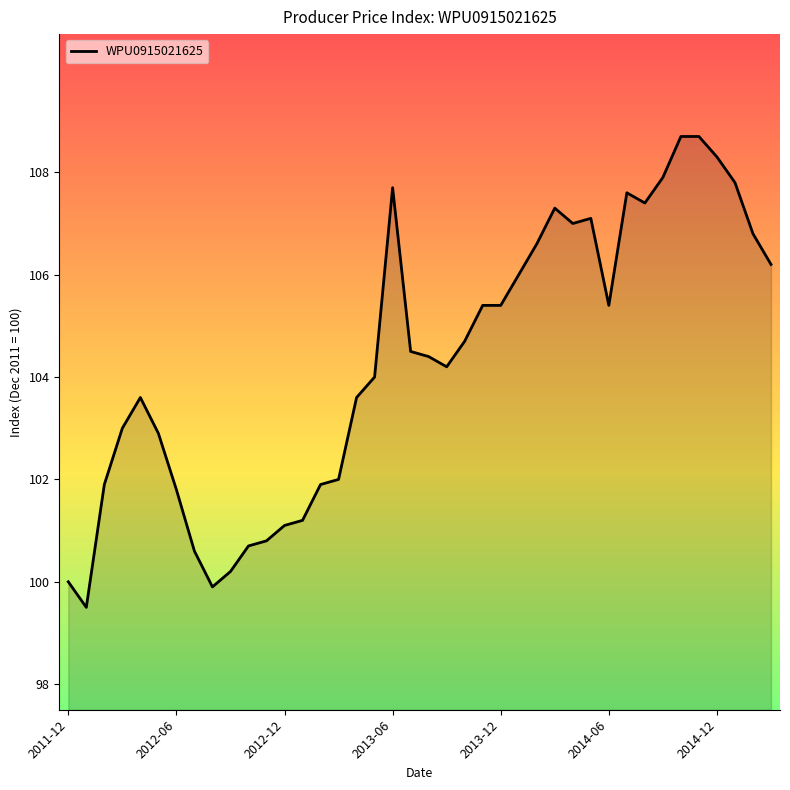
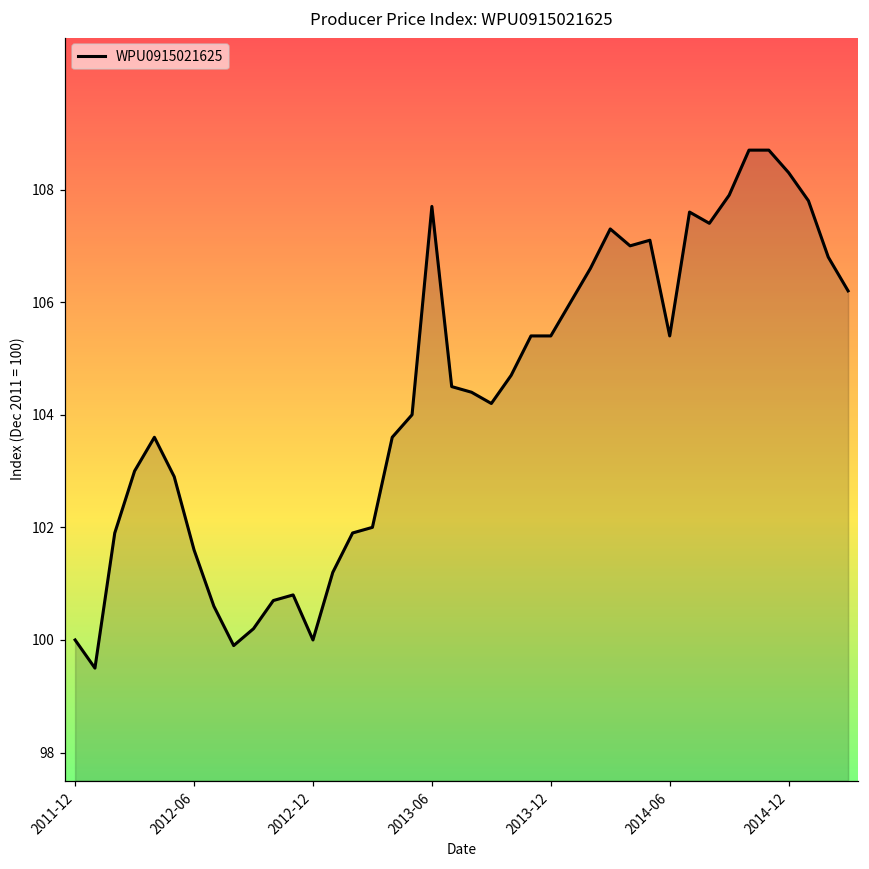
2012-06: 101.8 -> 101.6
2012-12: 101.1 -> 100.0
